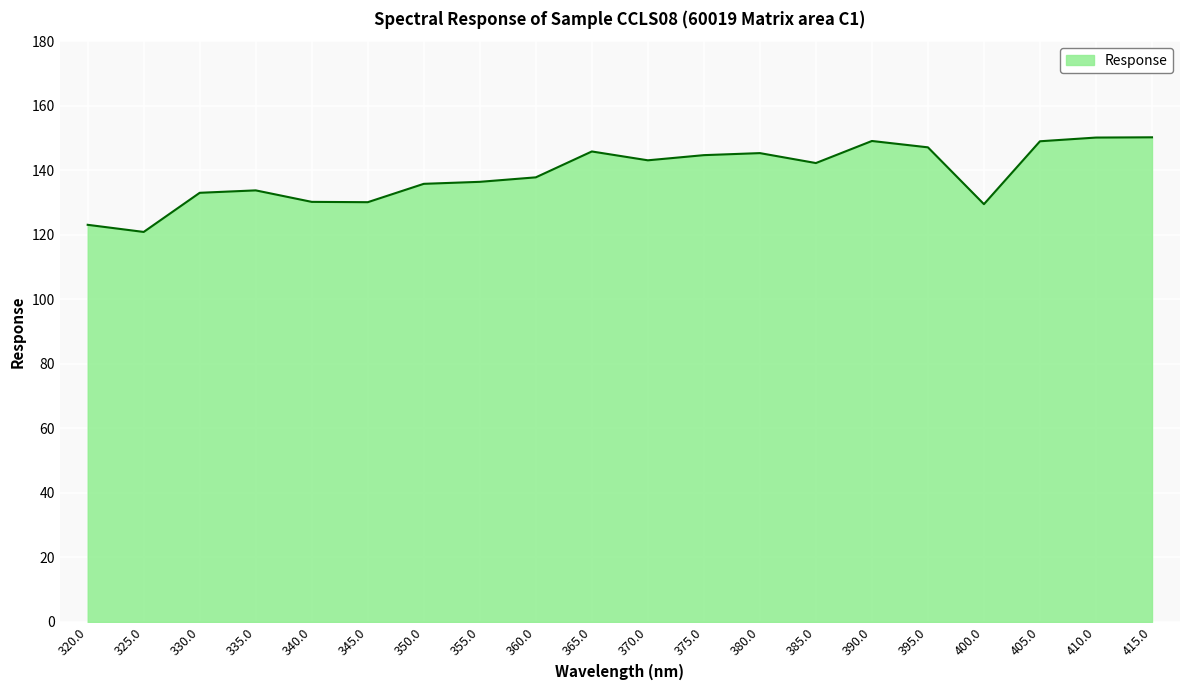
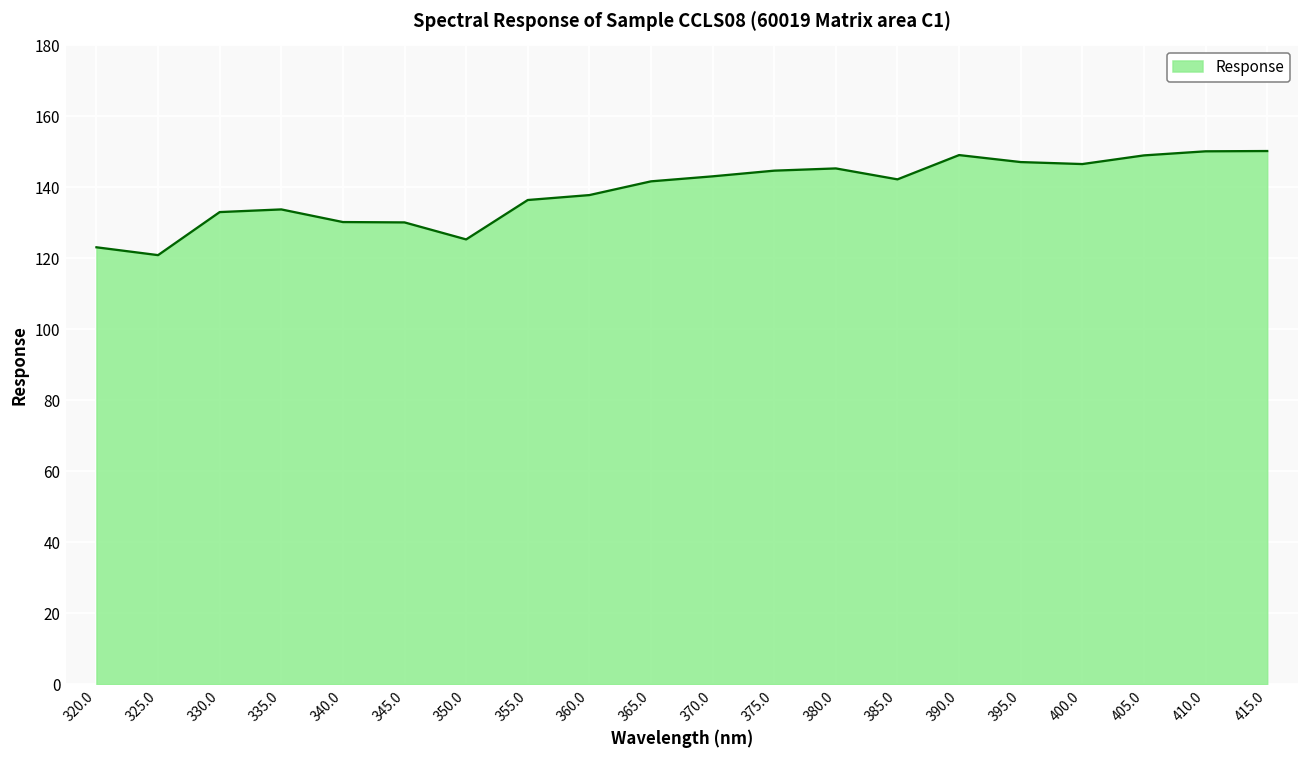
350.0: 136 -> 125
365.0: 146 -> 142
400.0: 129 -> 147
